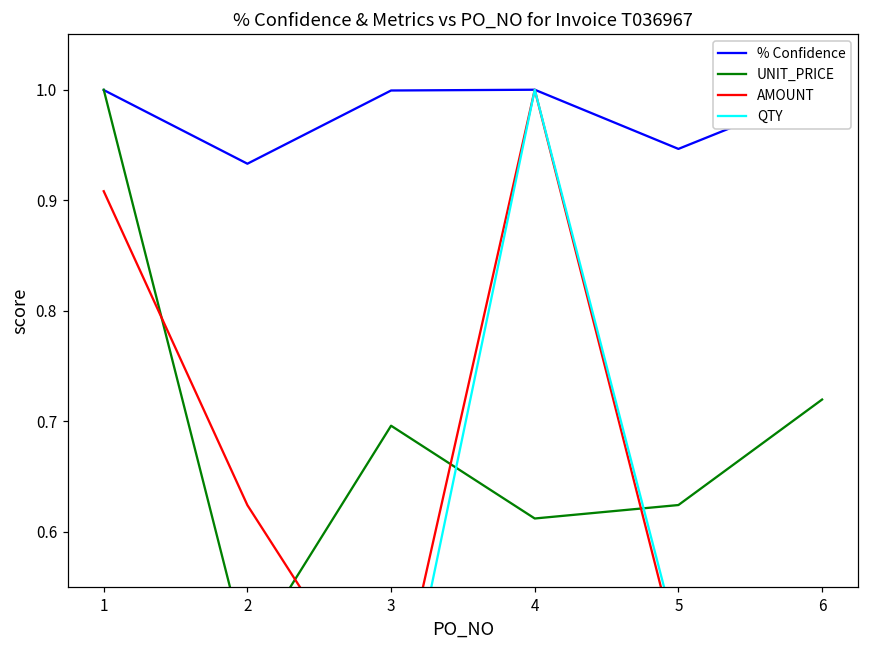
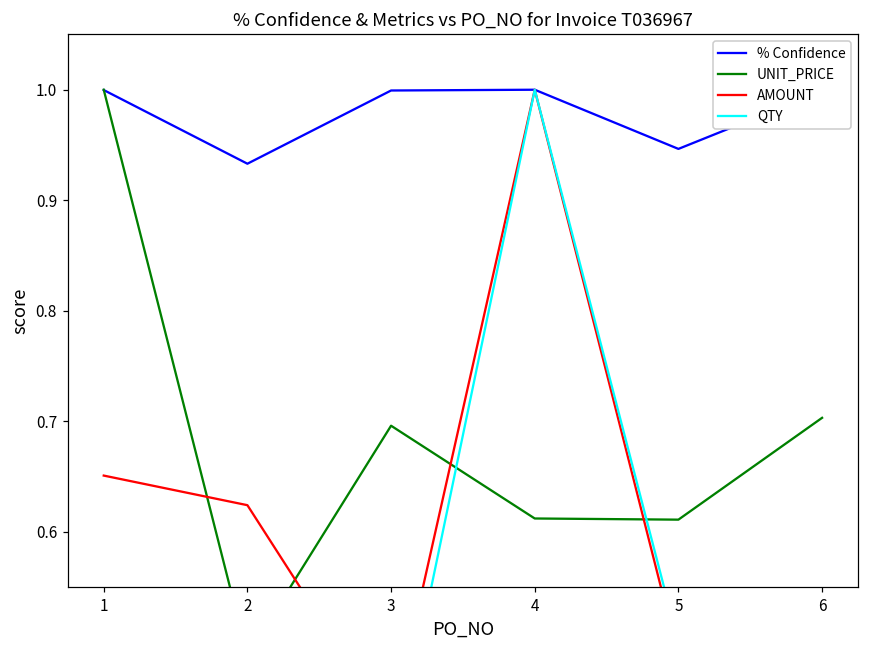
AMOUNT, 1: 0.908 -> 0.651
UNIT_PRICE, 5: 0.624 -> 0.611
UNIT_PRICE, 6: 0.720 -> 0.703
